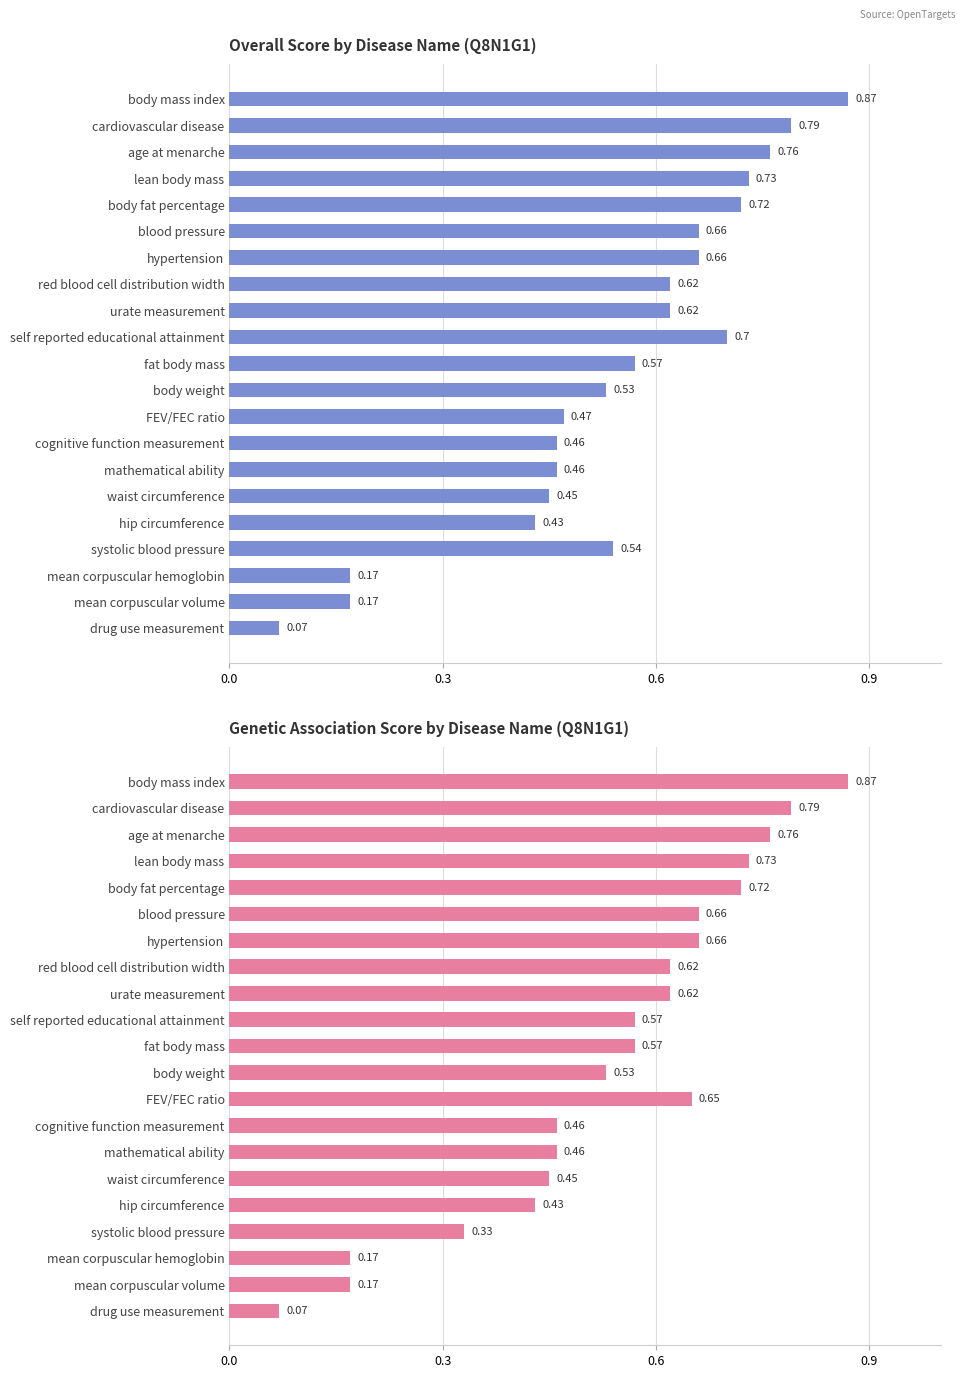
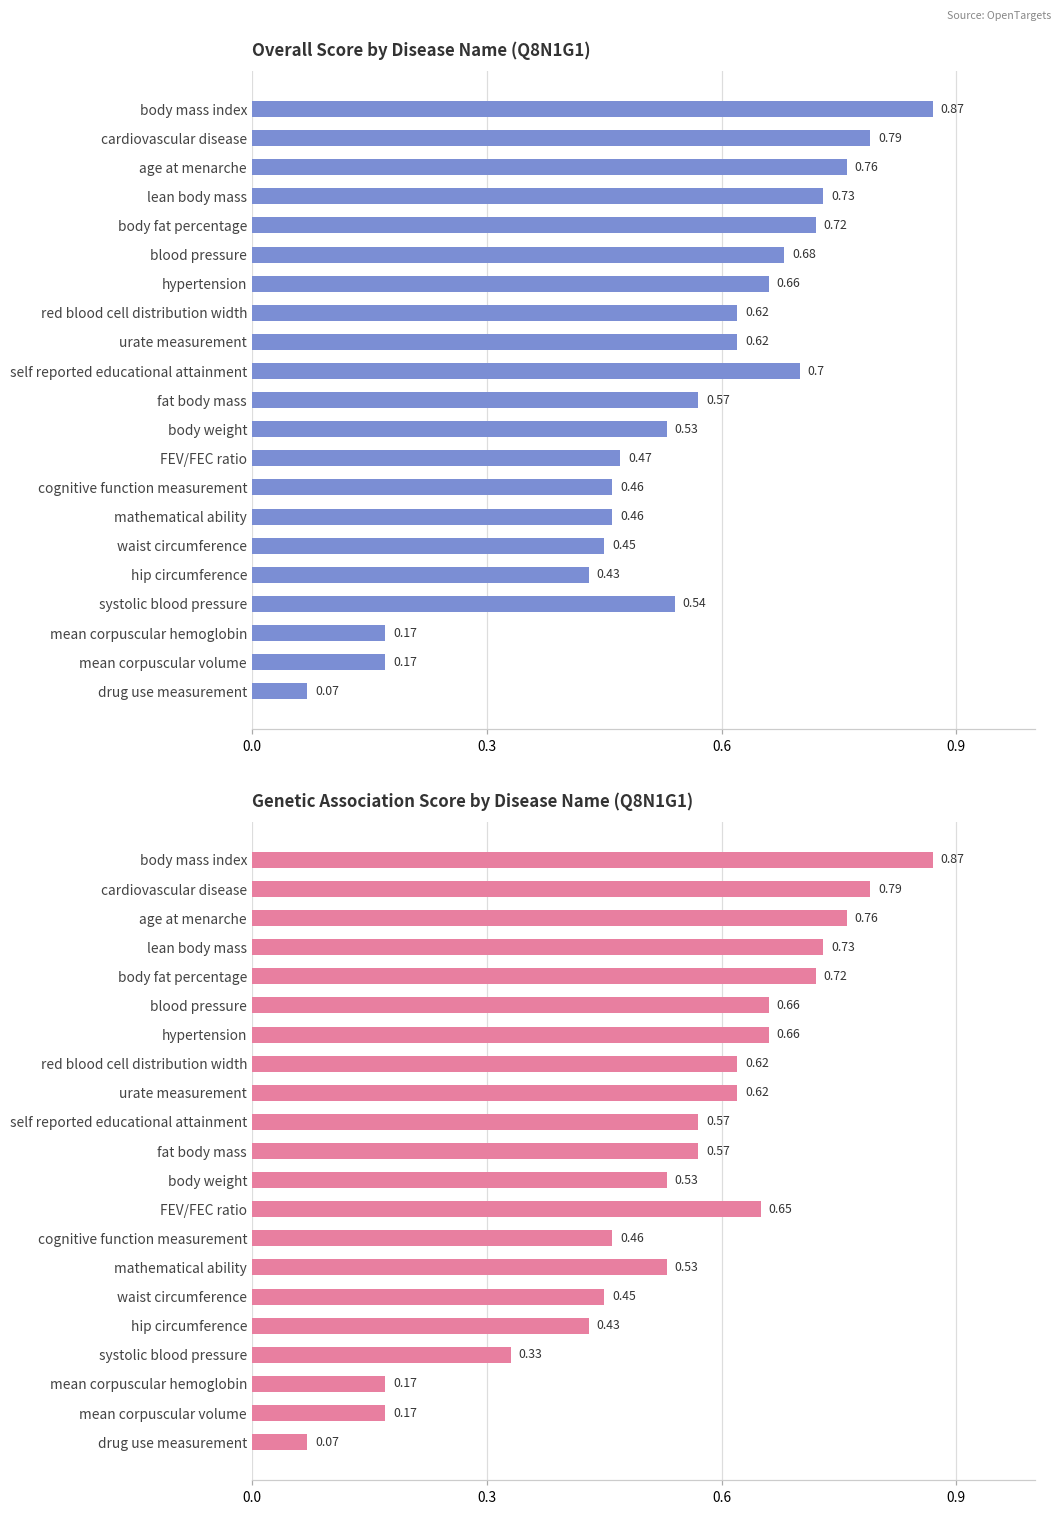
Overall Score by Disease Name (Q8N1G1), blood pressure: 0.66 -> 0.68
Genetic Association Score by Disease Name (Q8N1G1), mathematical ability: 0.46 -> 0.53
